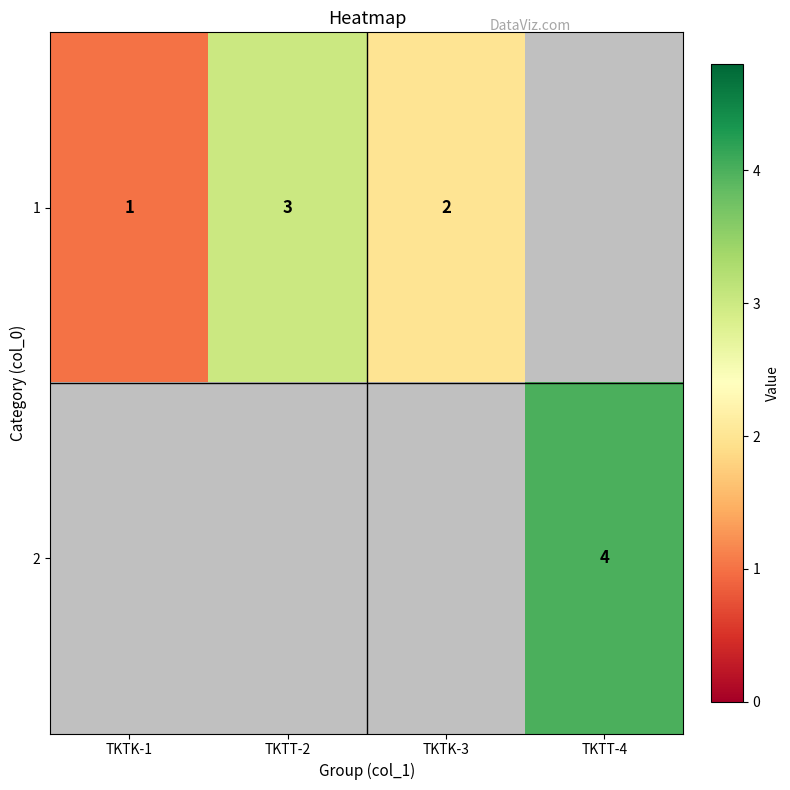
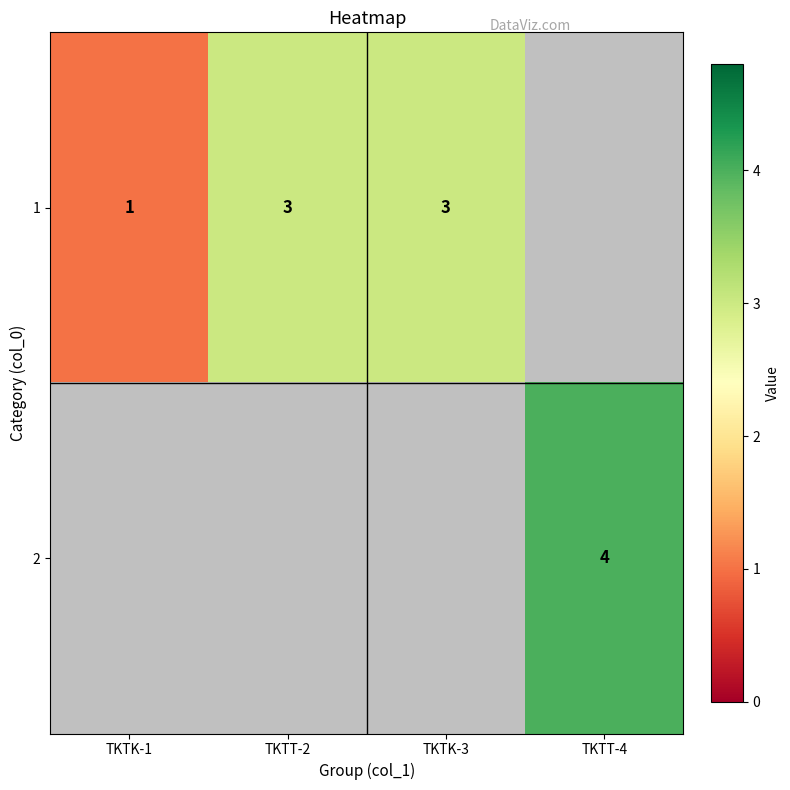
1, TKTK-3: 2 -> 3
